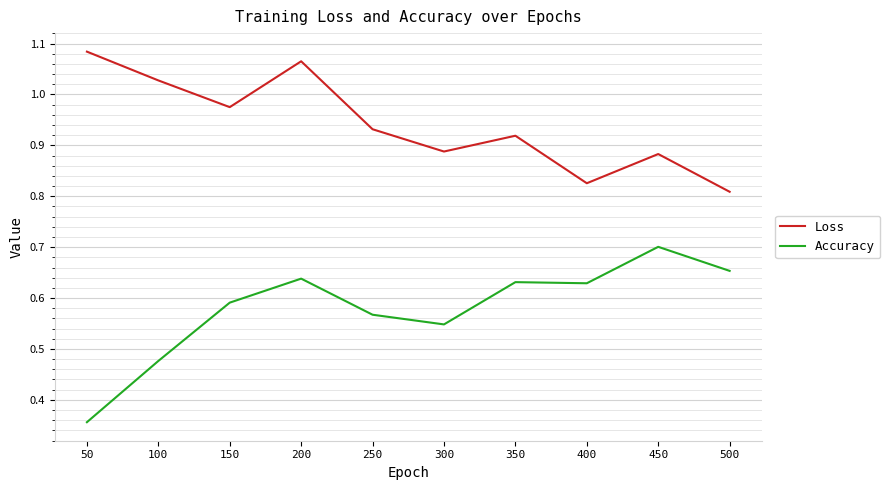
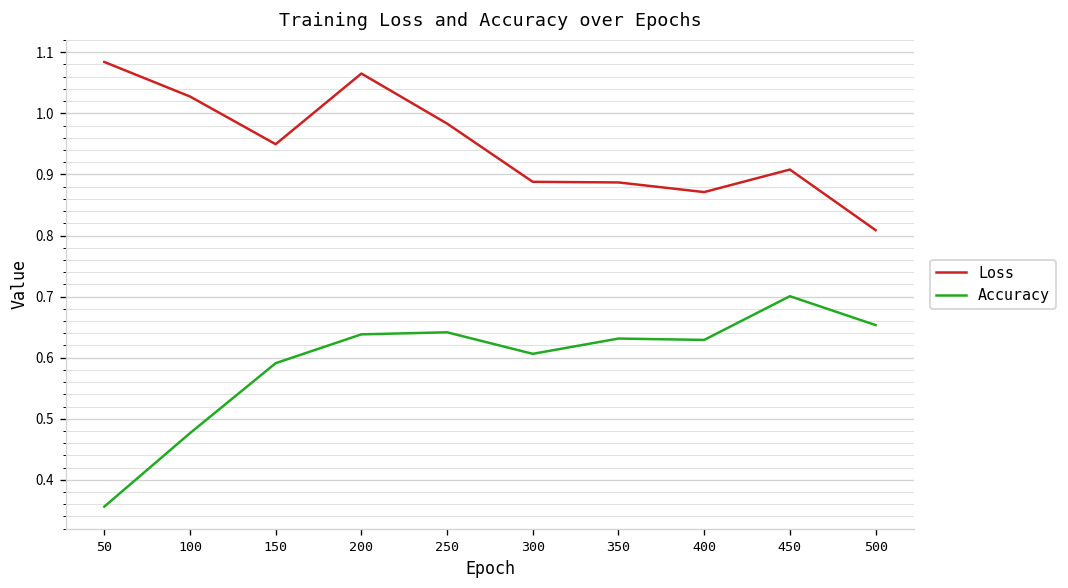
Loss, 150: 0.98 -> 0.95
Loss, 250: 0.93 -> 0.98
Accuracy, 250: 0.57 -> 0.64
Accuracy, 300: 0.55 -> 0.61
Loss, 350: 0.92 -> 0.89
Loss, 400: 0.83 -> 0.87
Loss, 450: 0.88 -> 0.91
